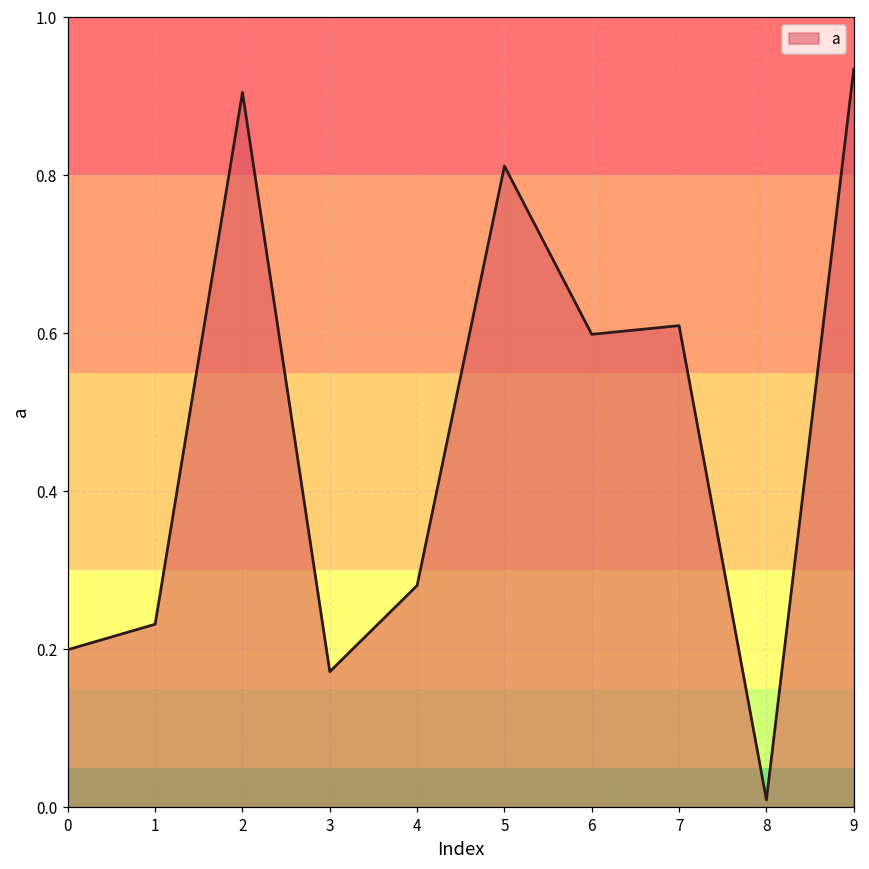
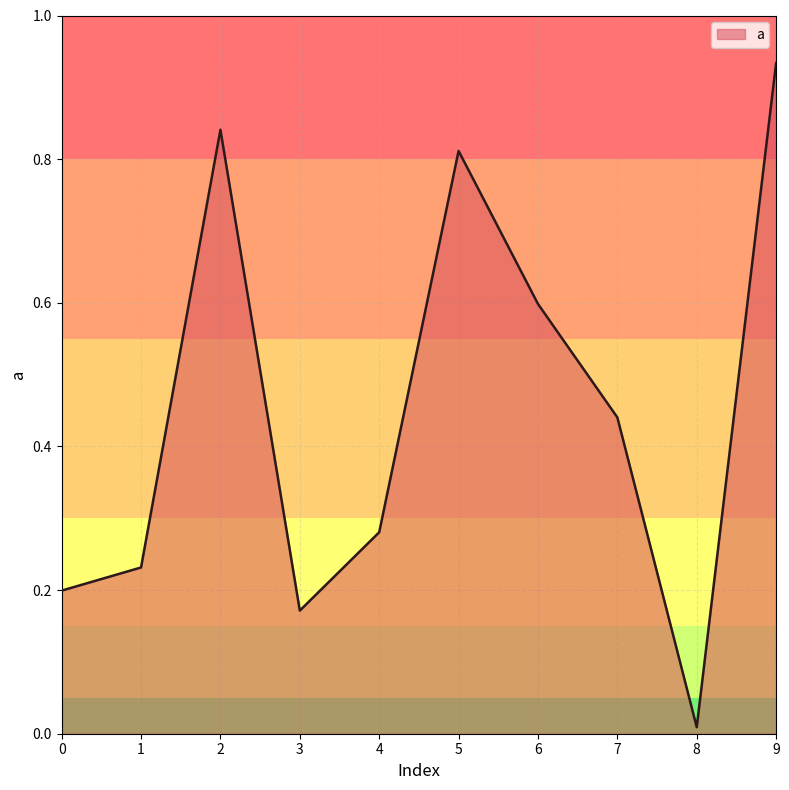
2: 0.90 -> 0.84
7: 0.61 -> 0.44
